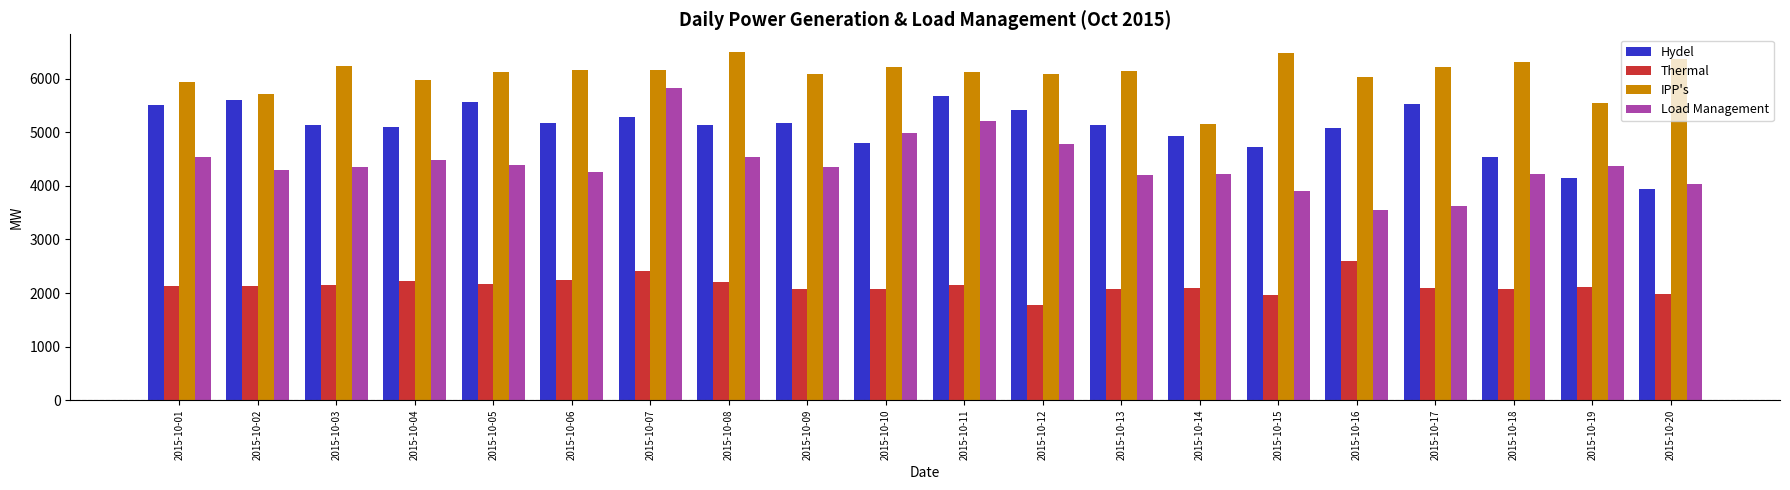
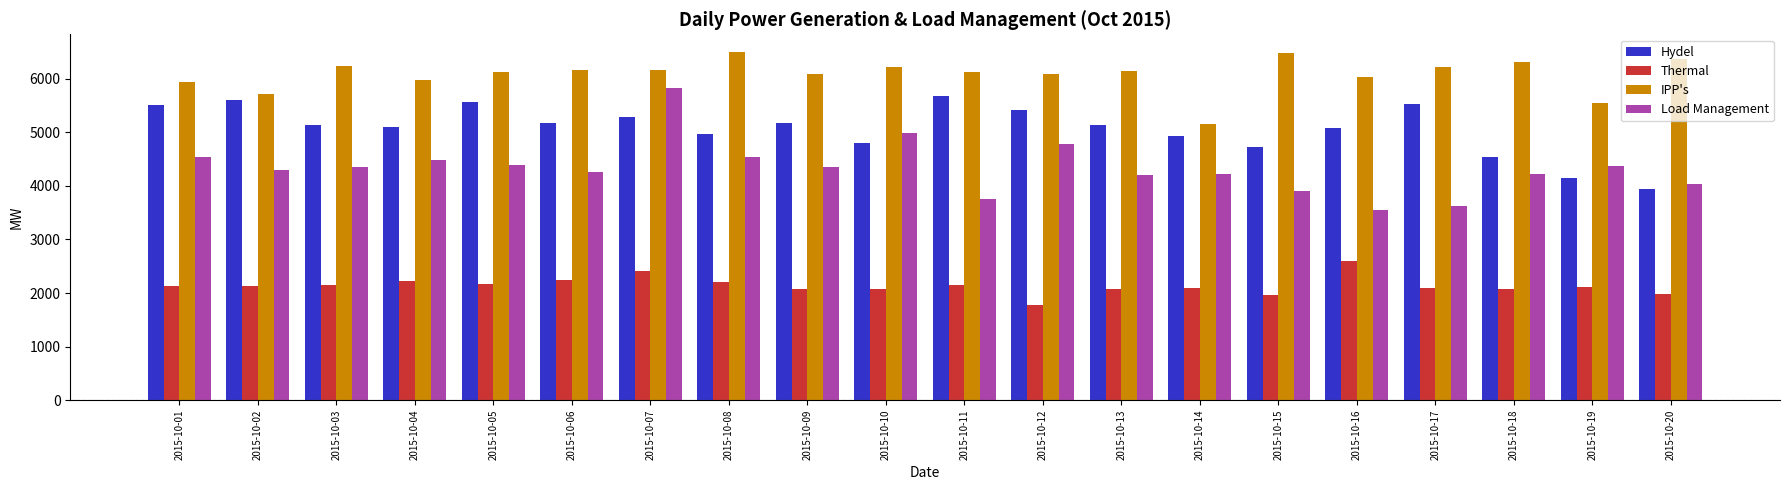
Hydel, 2015-10-08: 5100 -> 5000
Load Management, 2015-10-11: 5200 -> 3800
